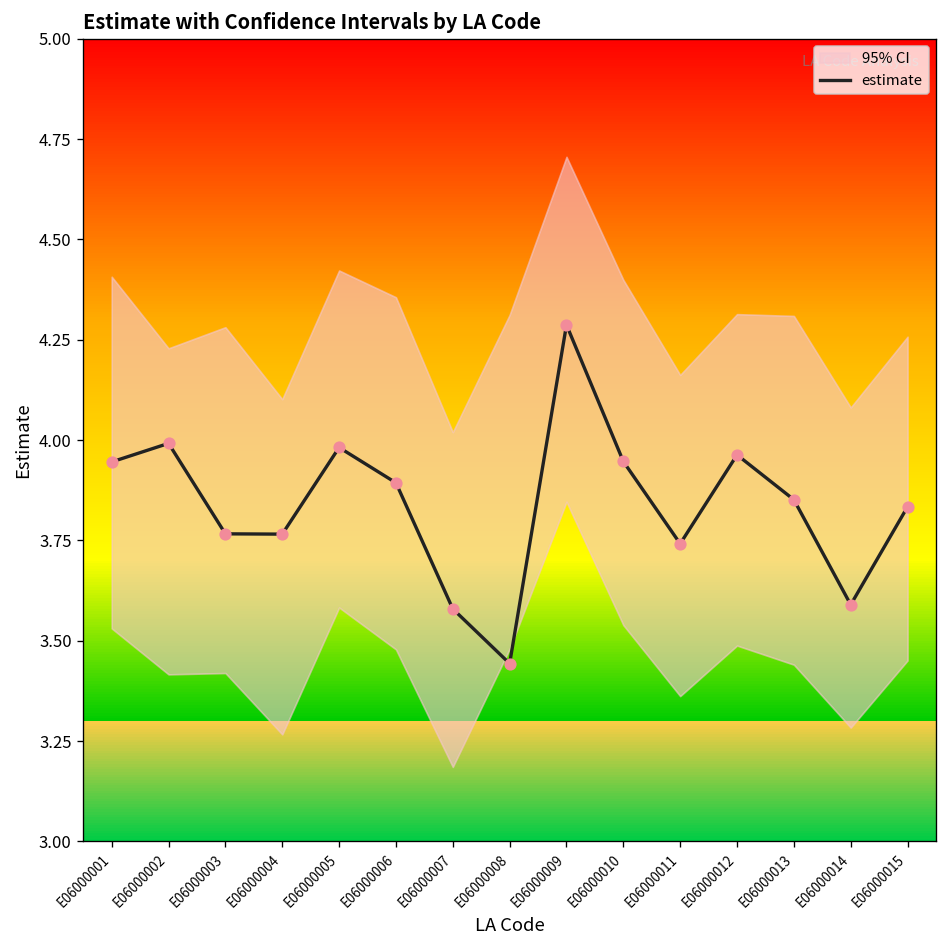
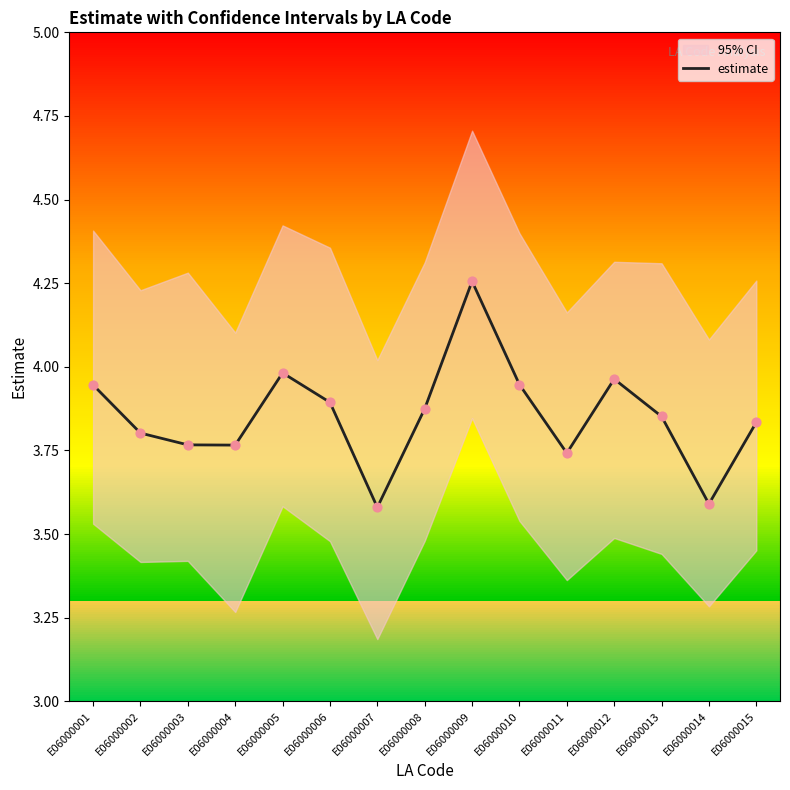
estimate, E06000002: 3.99 -> 3.80
estimate, E06000008: 3.44 -> 3.87
estimate, E06000009: 4.29 -> 4.26
